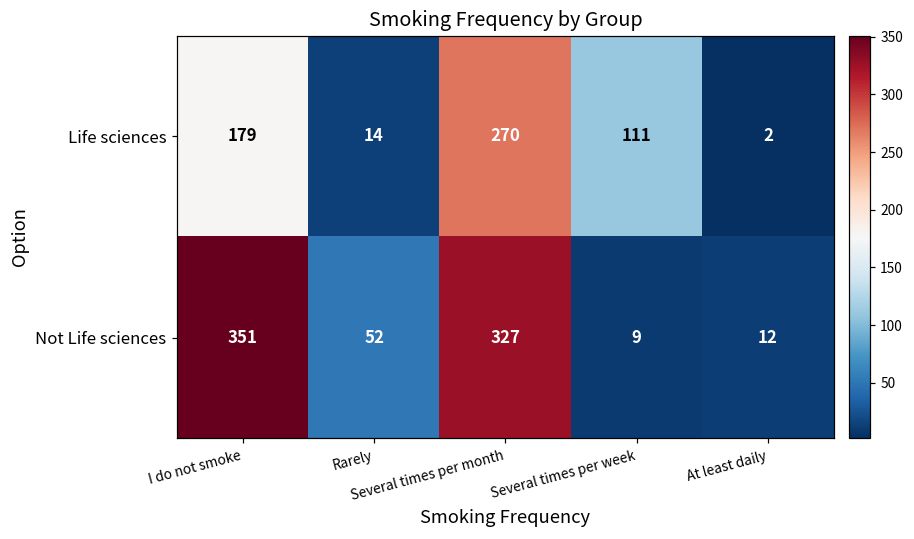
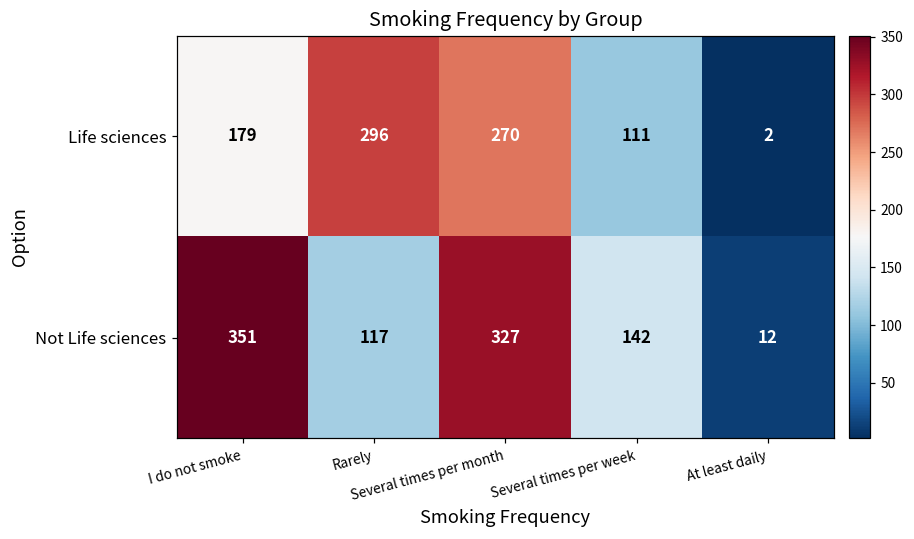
Life sciences, Rarely: 14 -> 296
Not Life sciences, Rarely: 52 -> 117
Not Life sciences, Several times per week: 9 -> 142
